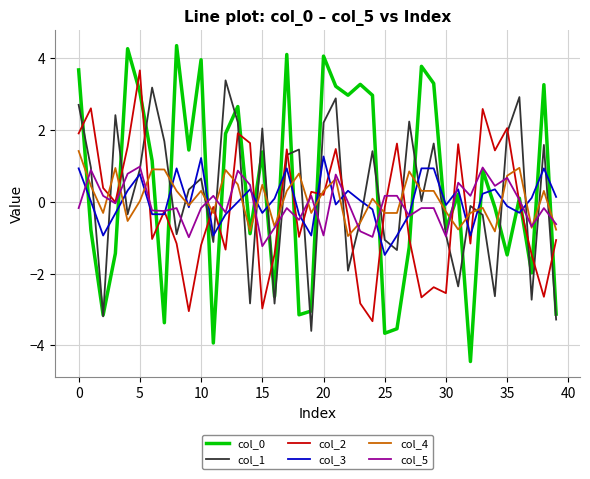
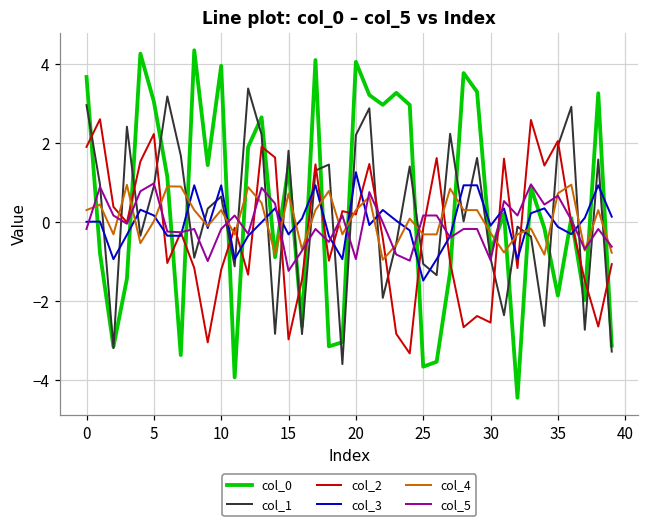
col_1, 0: 2.7 -> 3.0
col_3, 0: 0.9 -> 0.0
col_4, 0: 1.4 -> 0.3
col_2, 5: 3.7 -> 2.2
col_3, 5: 0.8 -> 0.2
col_3, 10: 1.2 -> 0.9
col_1, 15: 2.0 -> 1.8
col_4, 15: 0.5 -> 0.7
col_0, 35: -1.5 -> -1.9
